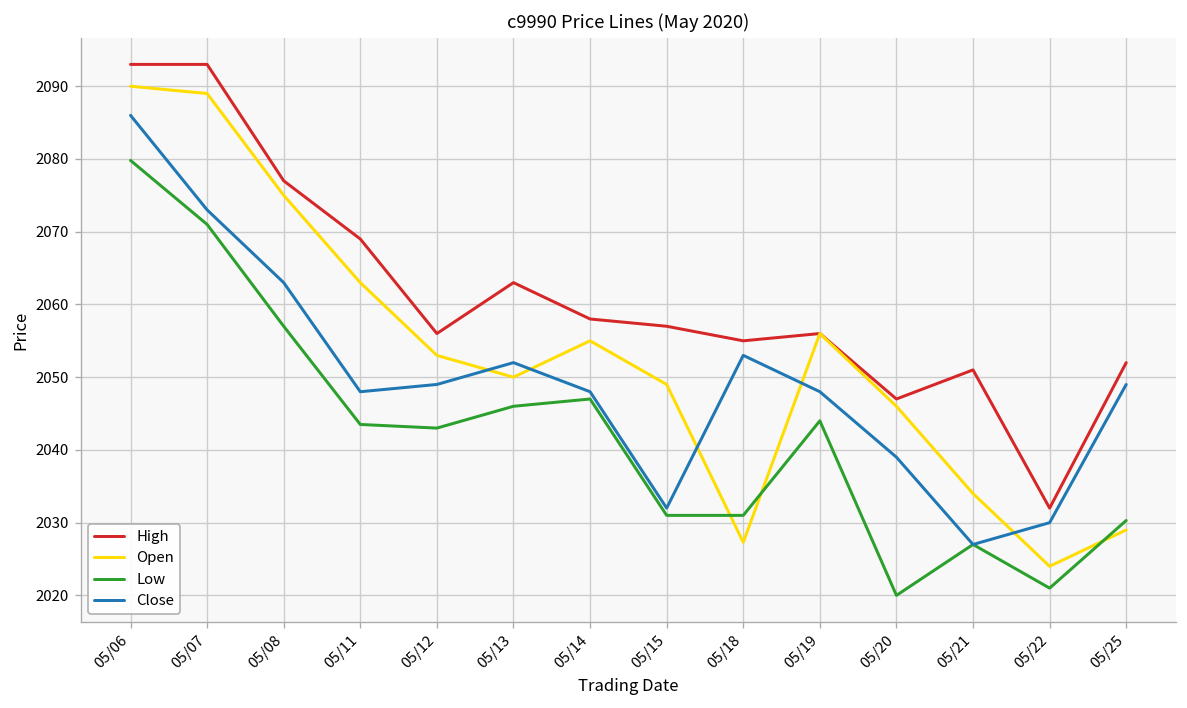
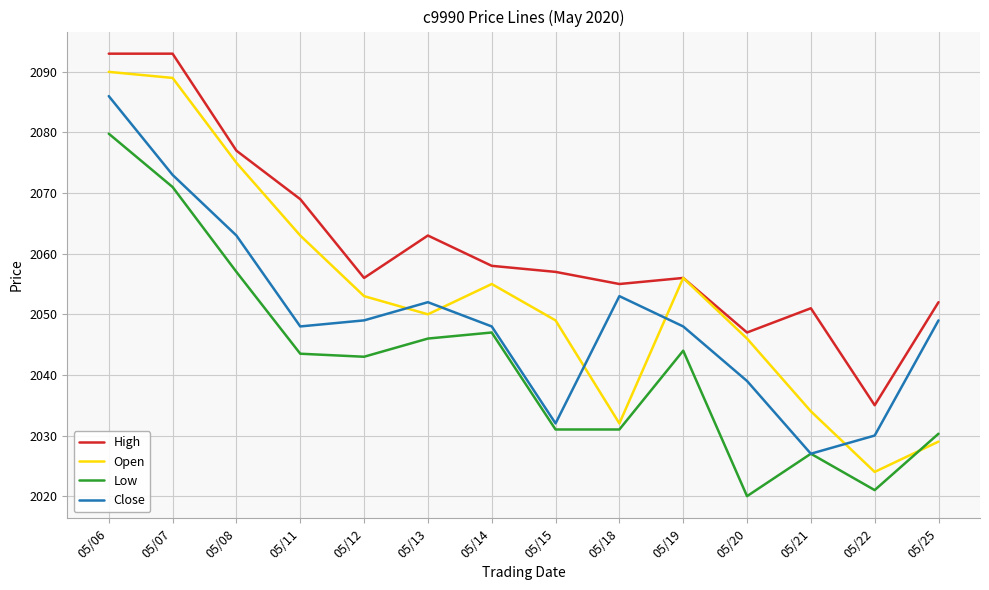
Open, 05/18: 2027 -> 2032
High, 05/22: 2032 -> 2035
